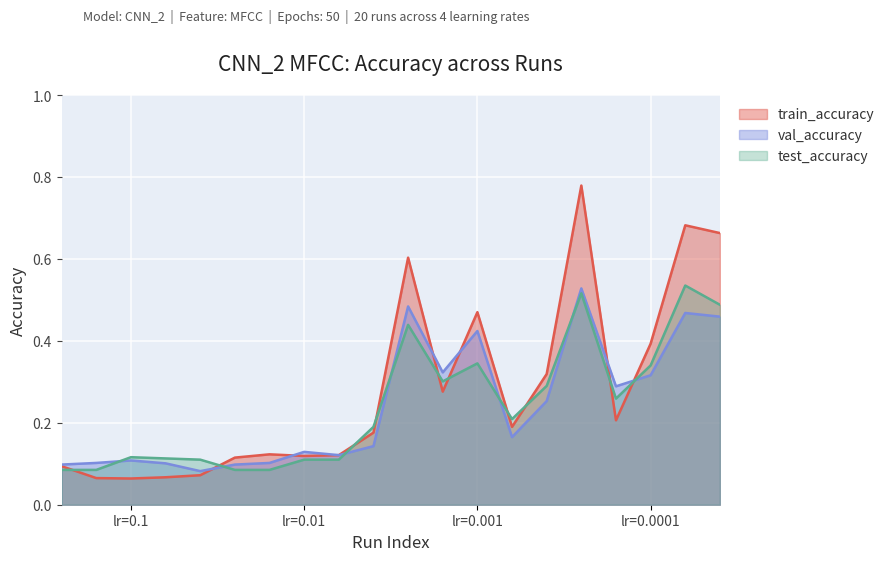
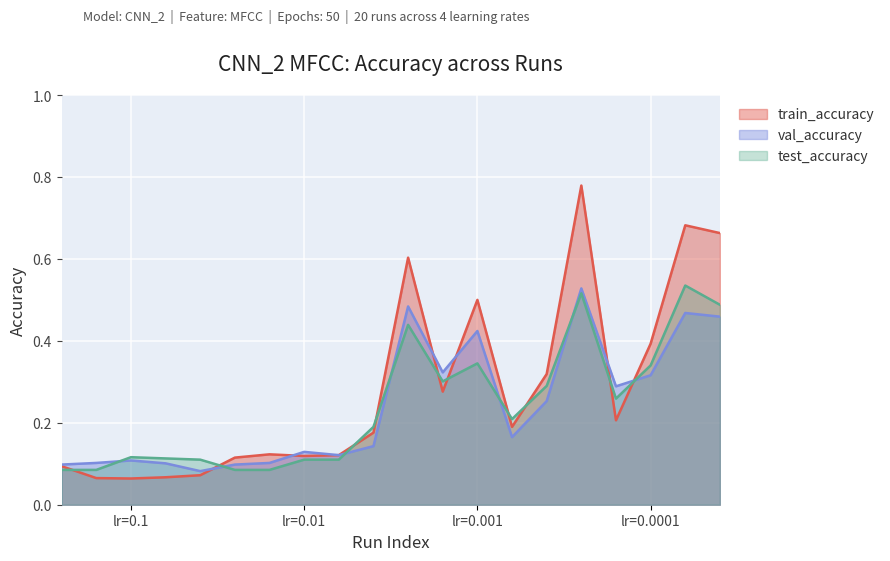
train_accuracy, lr=0.001: 0.47 -> 0.50
